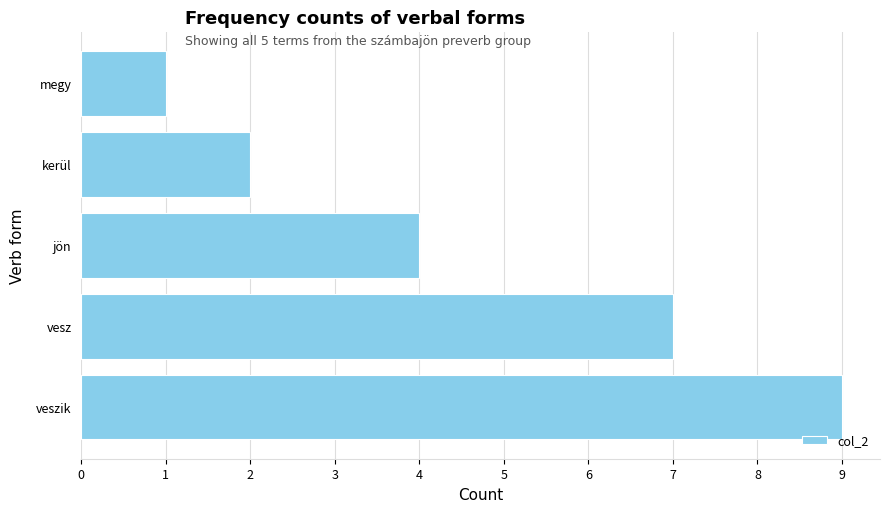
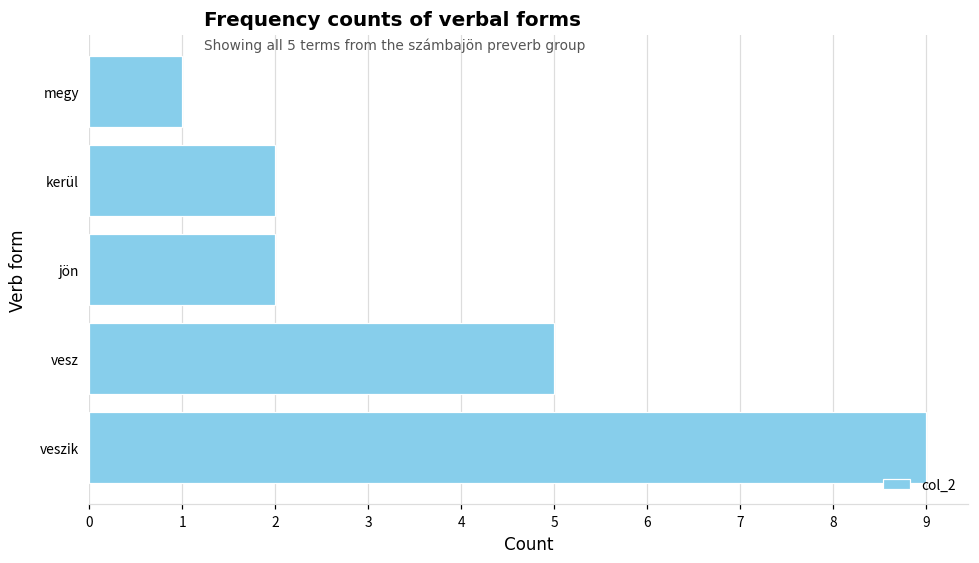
jön: 4 -> 2
vesz: 7 -> 5
